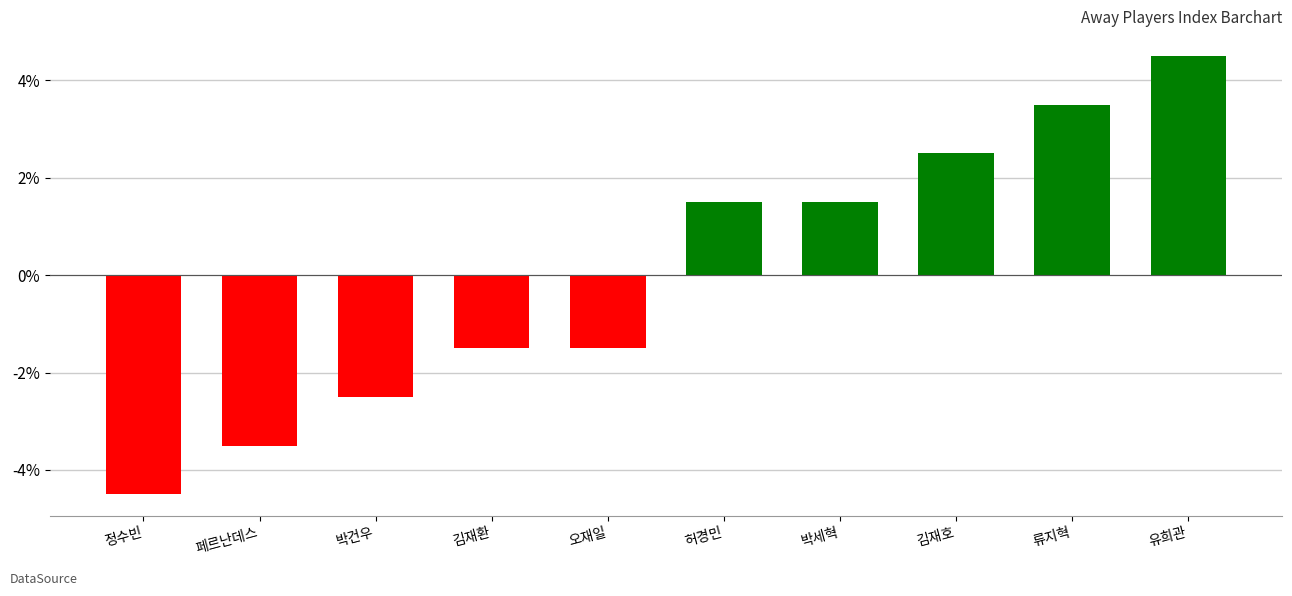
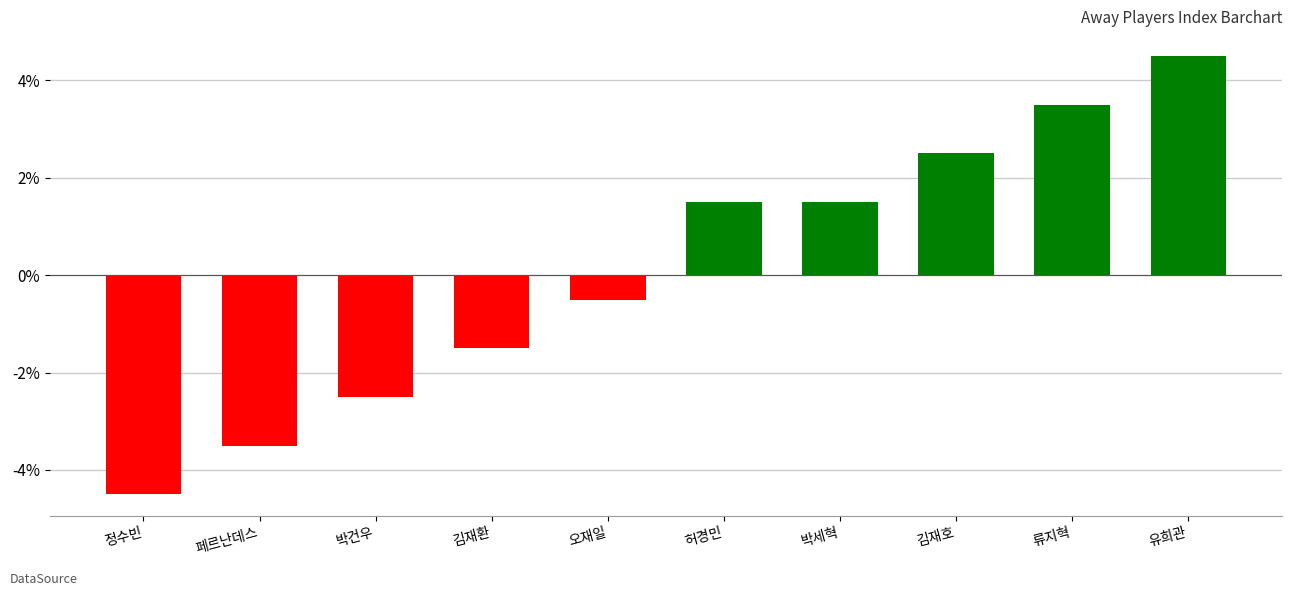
오재일: -1.5% -> -0.5%
